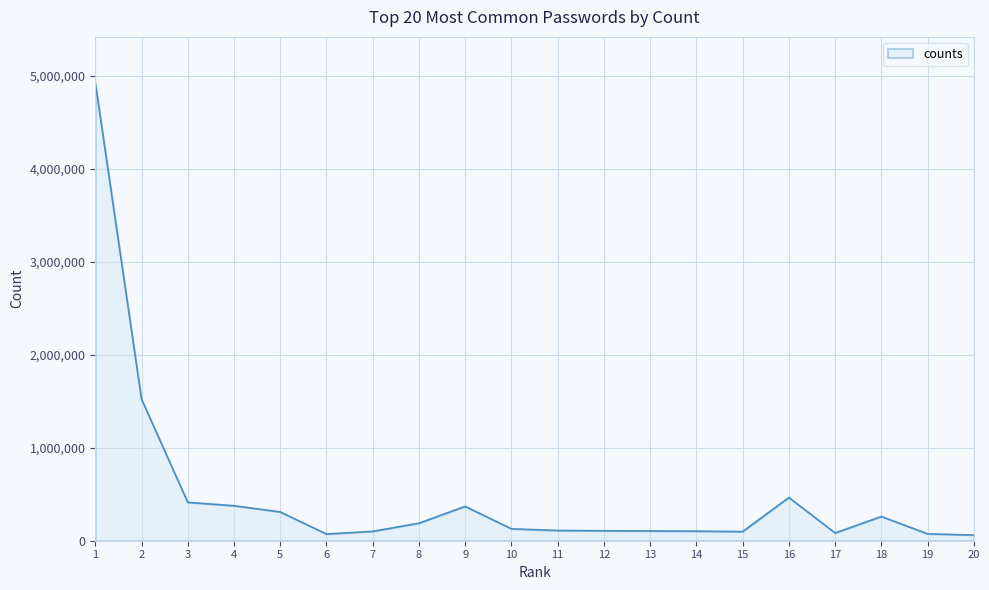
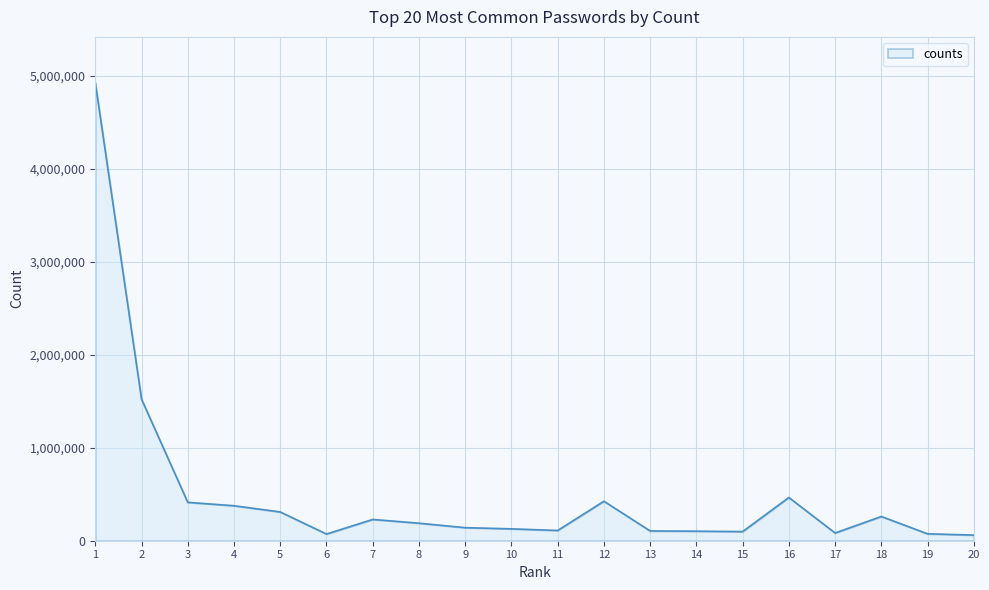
7: 100,000 -> 200,000
9: 400,000 -> 100,000
12: 100,000 -> 400,000
